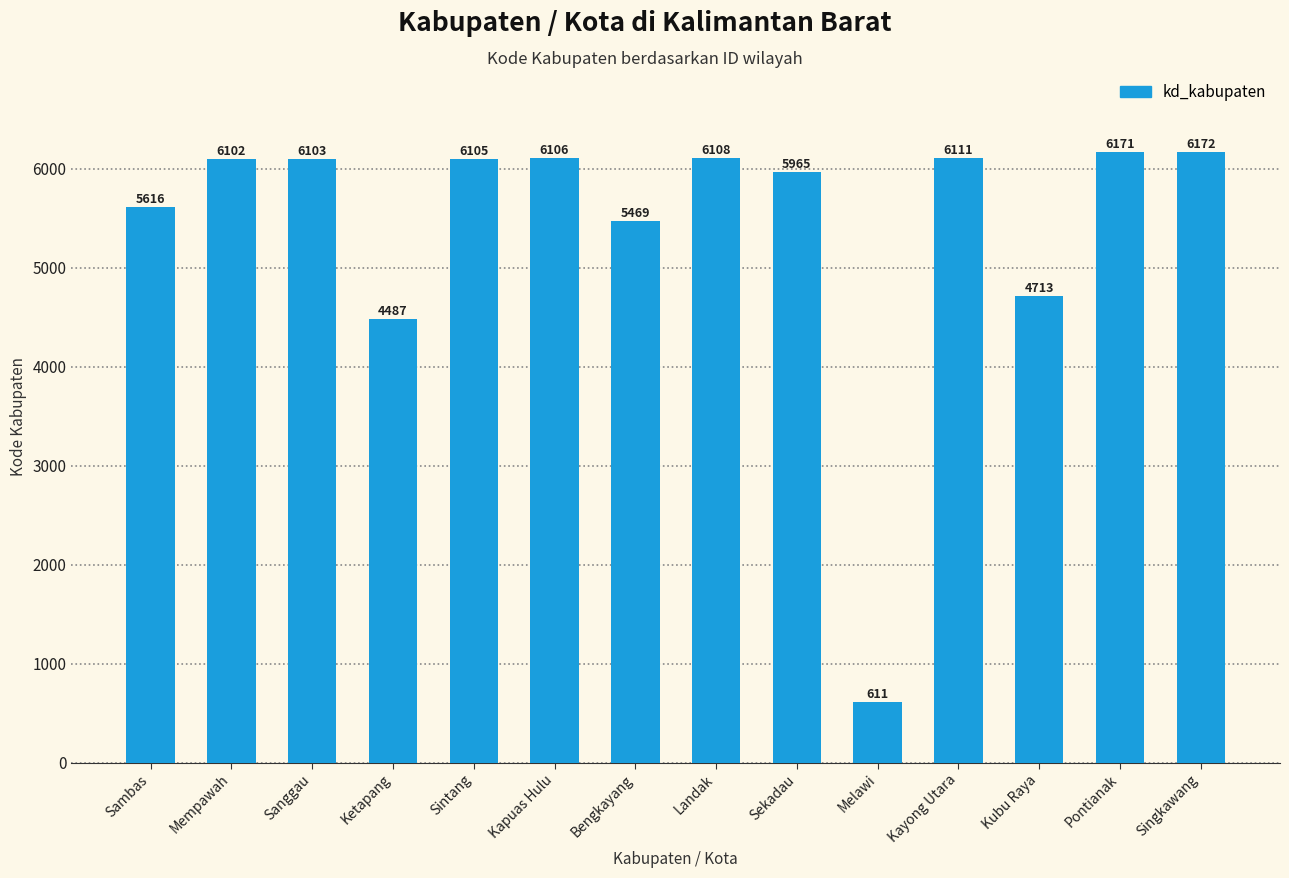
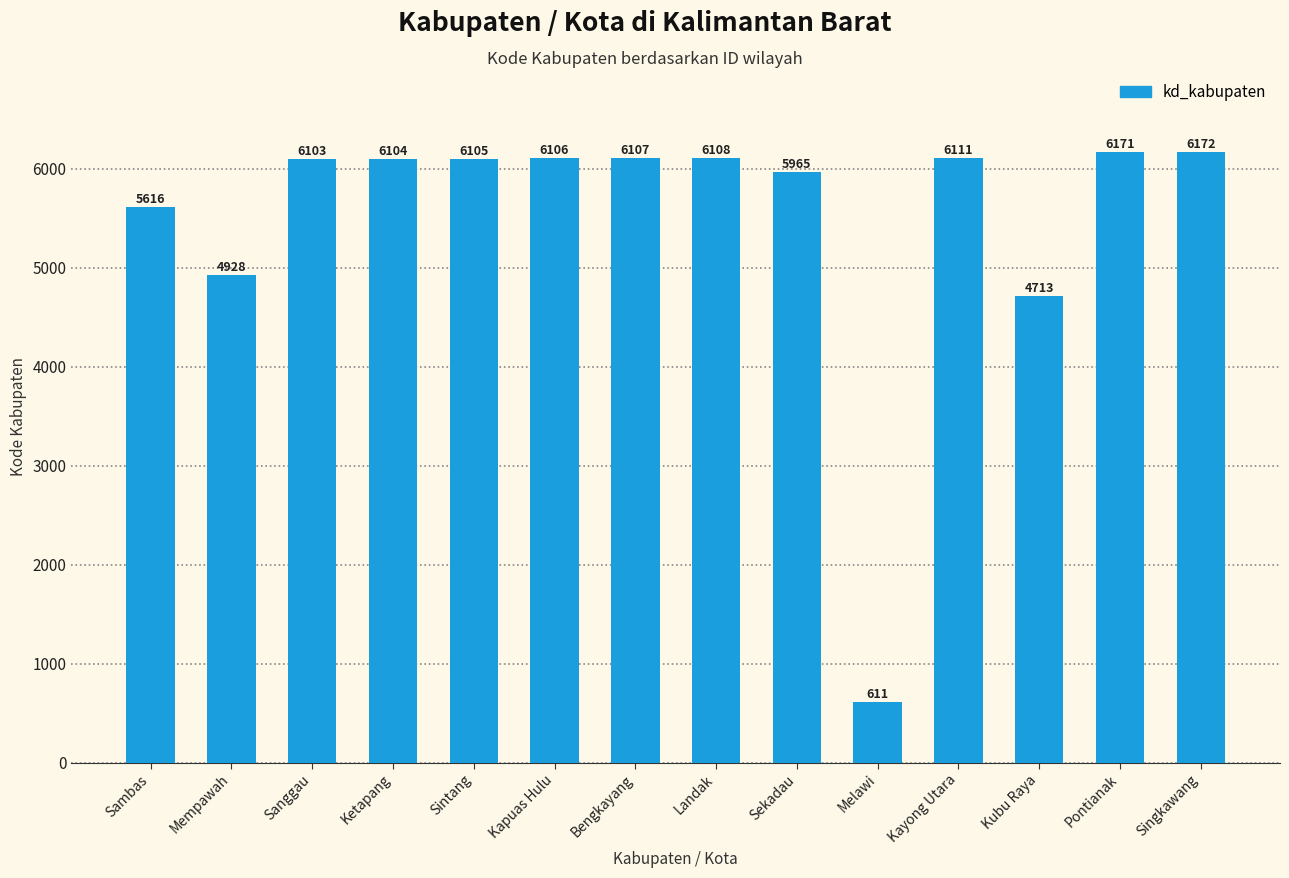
Mempawah: 6102 -> 4928
Ketapang: 4487 -> 6104
Bengkayang: 5469 -> 6107
